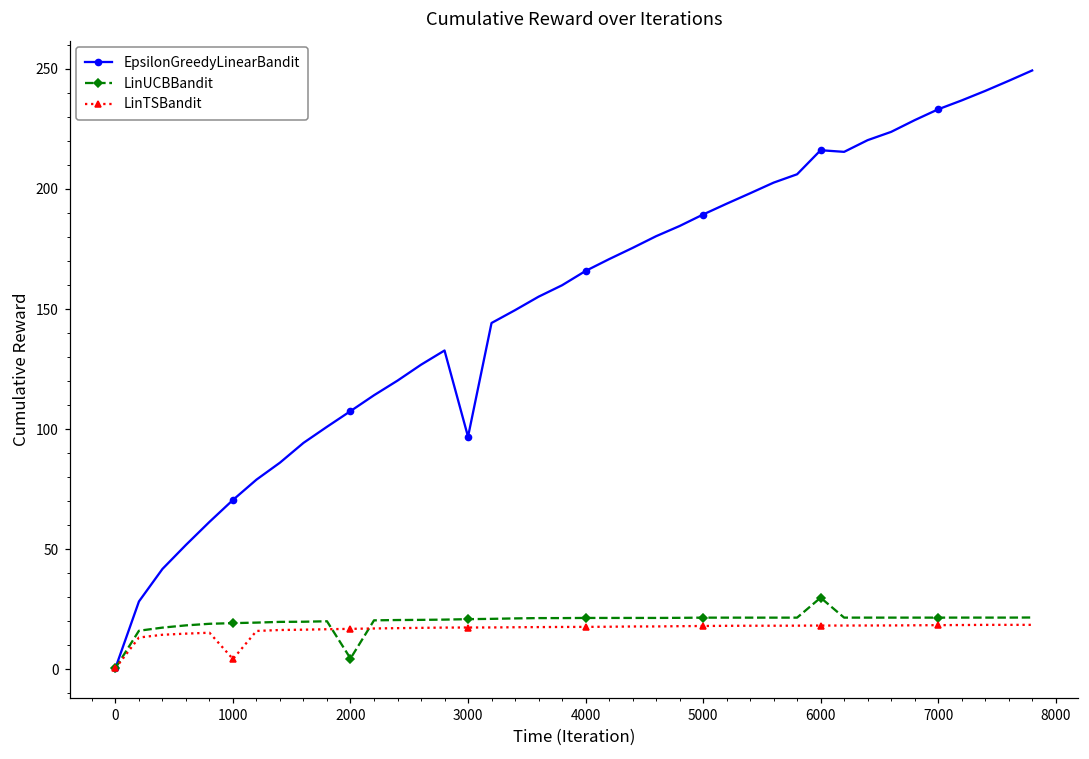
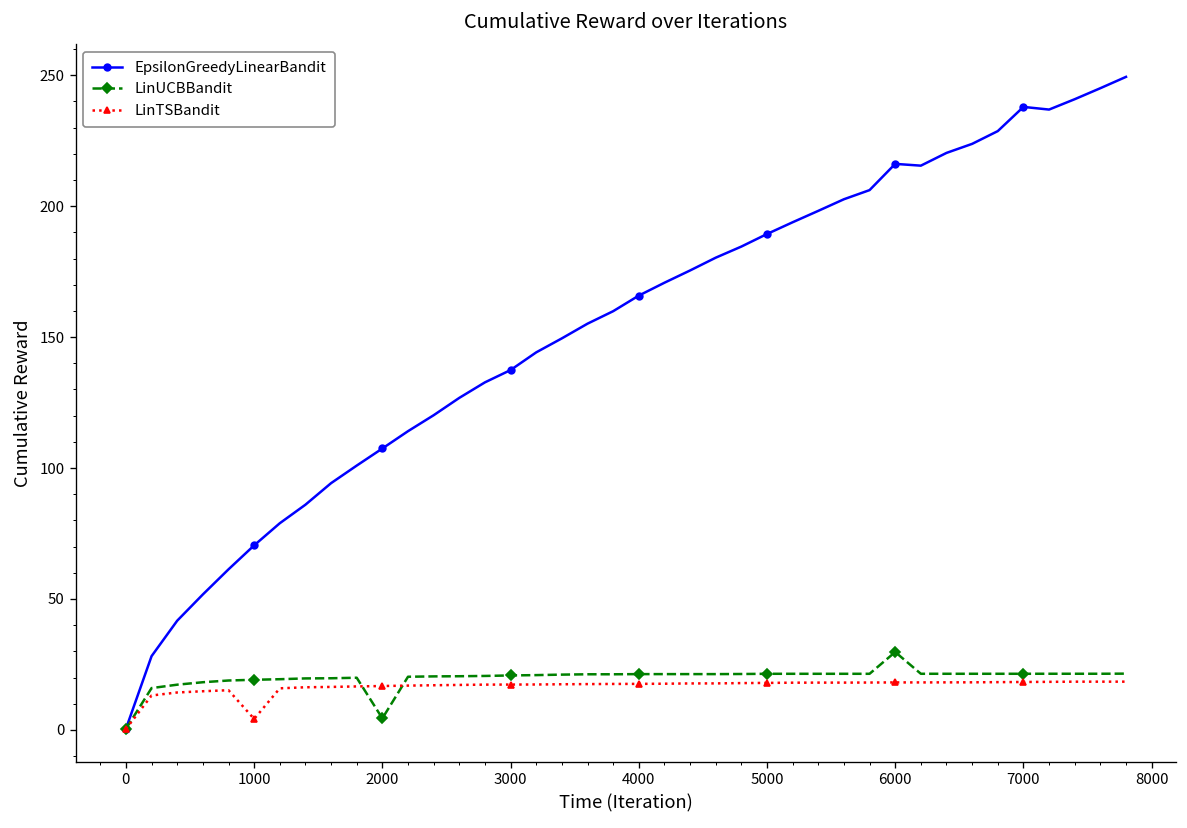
EpsilonGreedyLinearBandit, 3000: 97 -> 137
EpsilonGreedyLinearBandit, 7000: 233 -> 238
